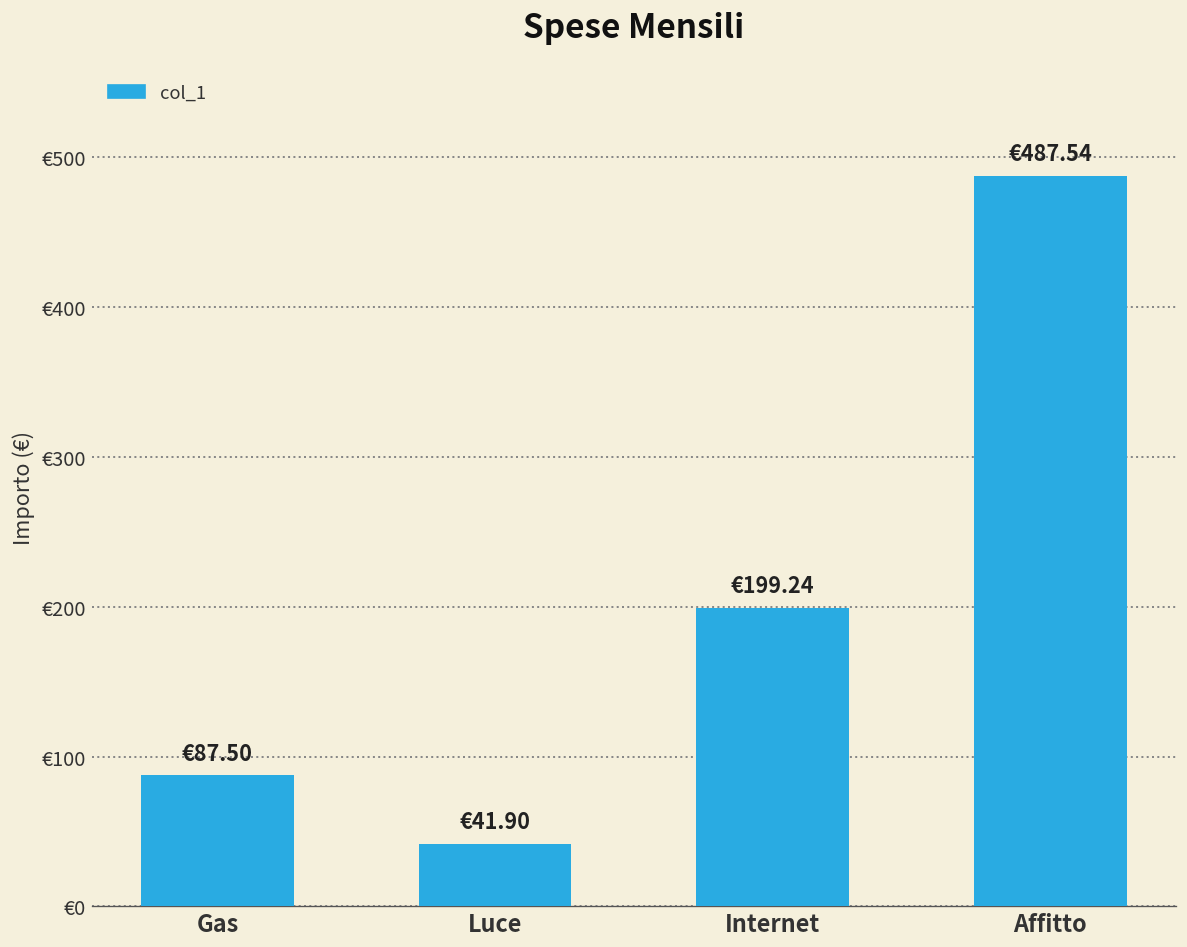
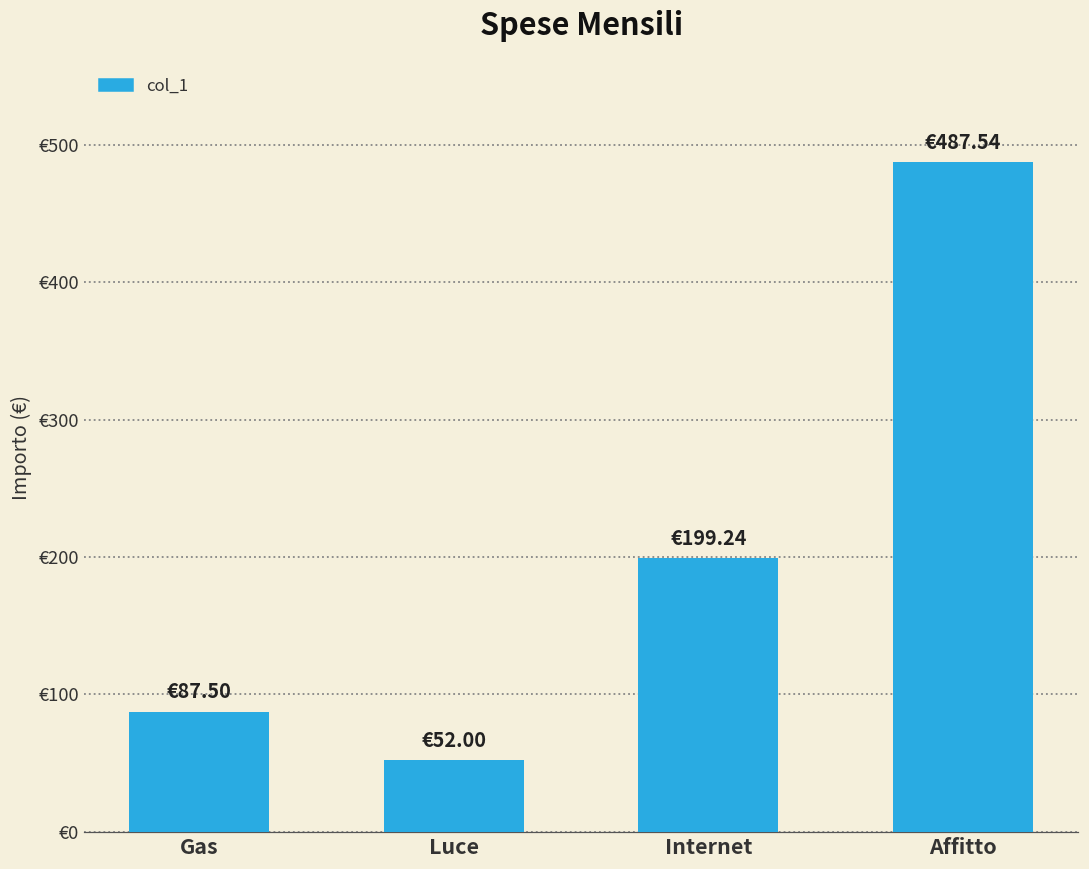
Luce: €41.90 -> €52.00
